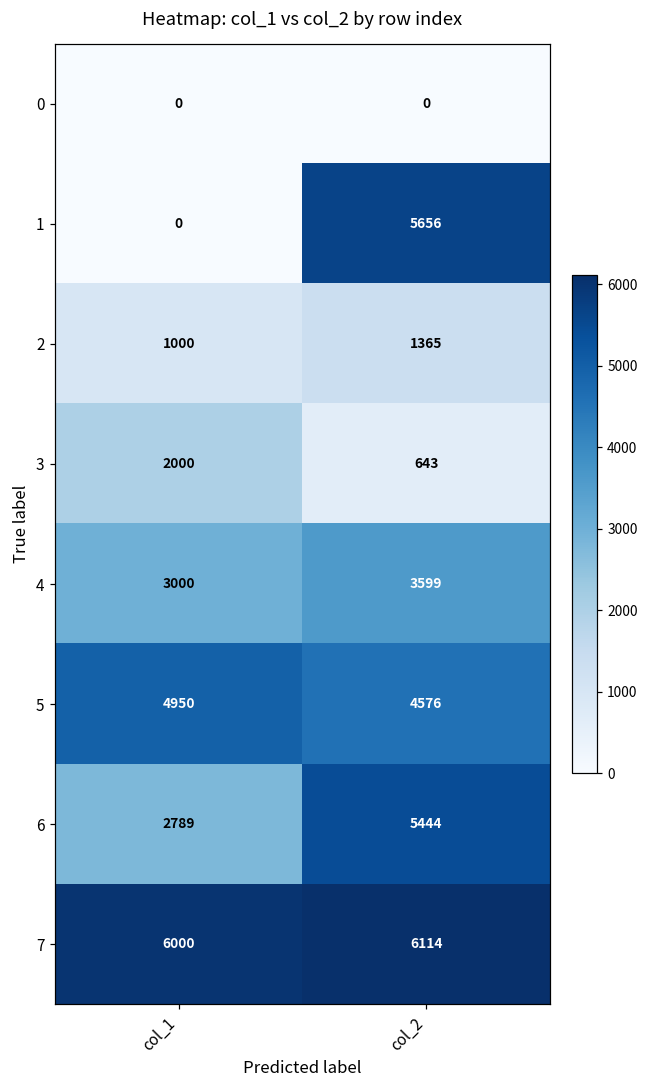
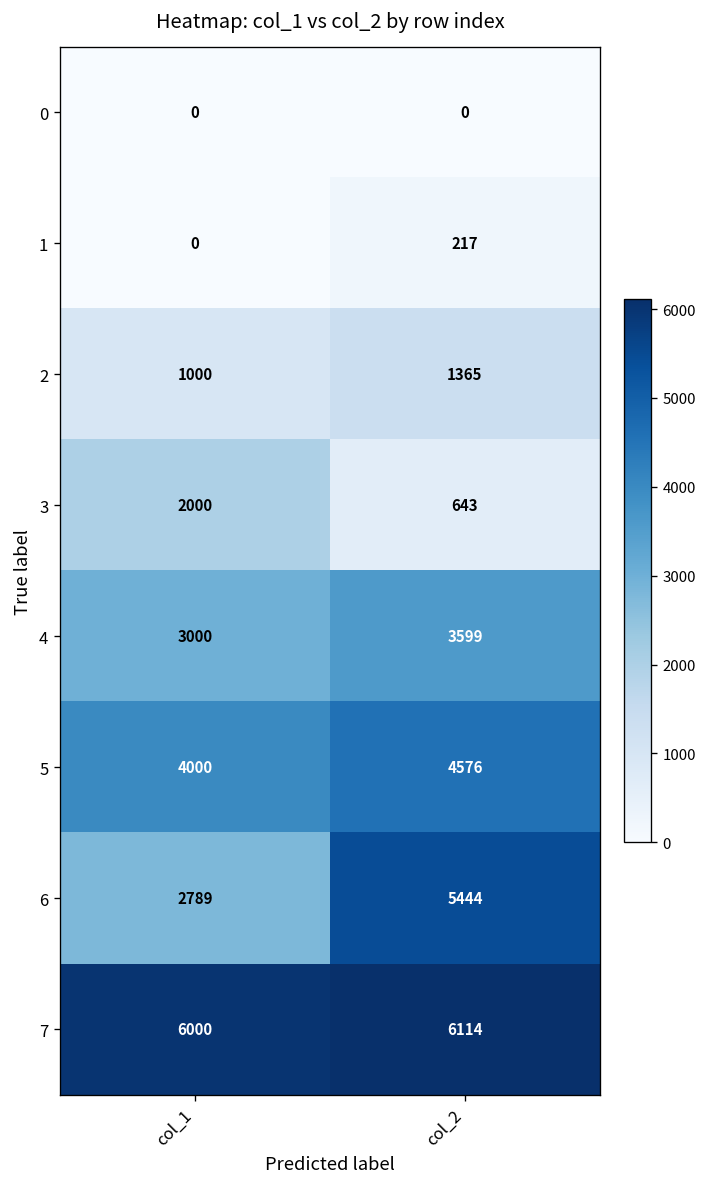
1, col_2: 5656 -> 217
5, col_1: 4950 -> 4000
